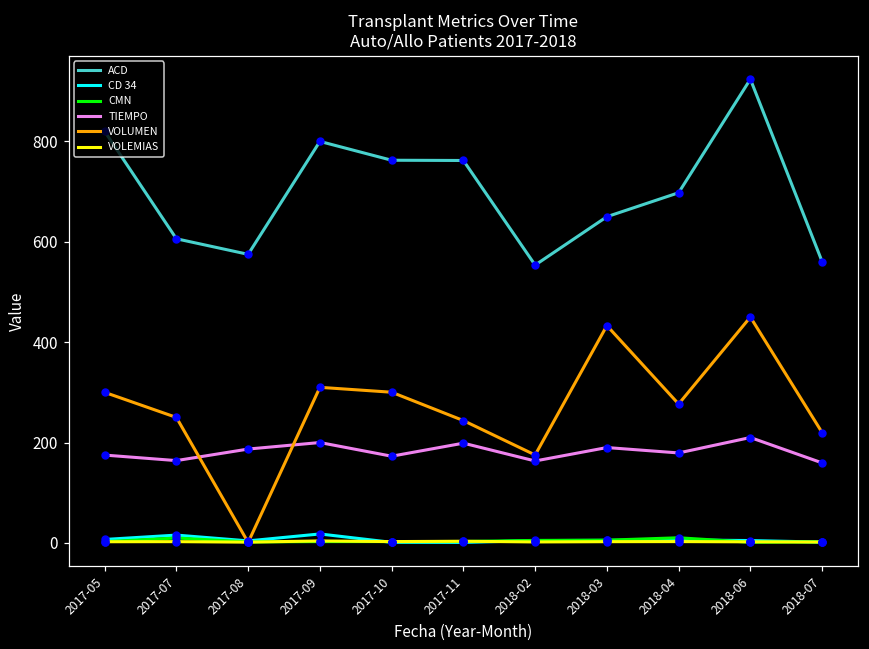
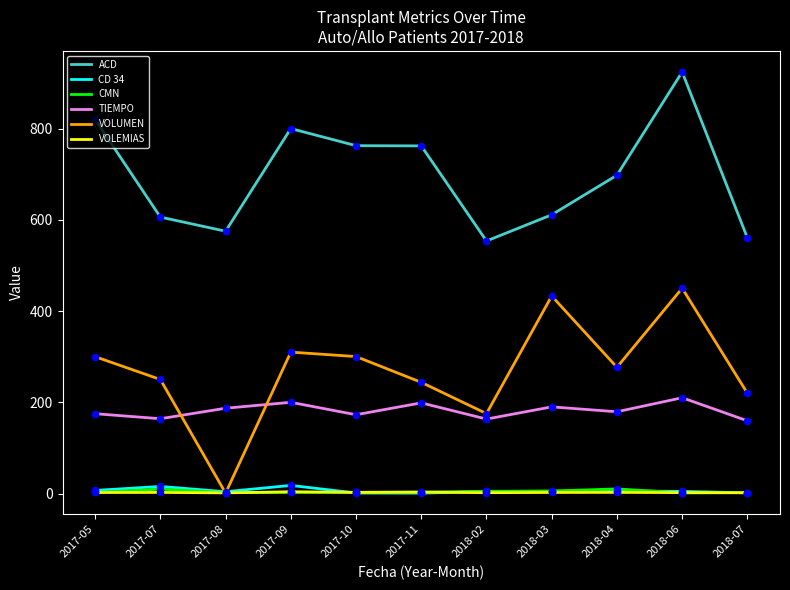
ACD, 2018-03: 650 -> 610
